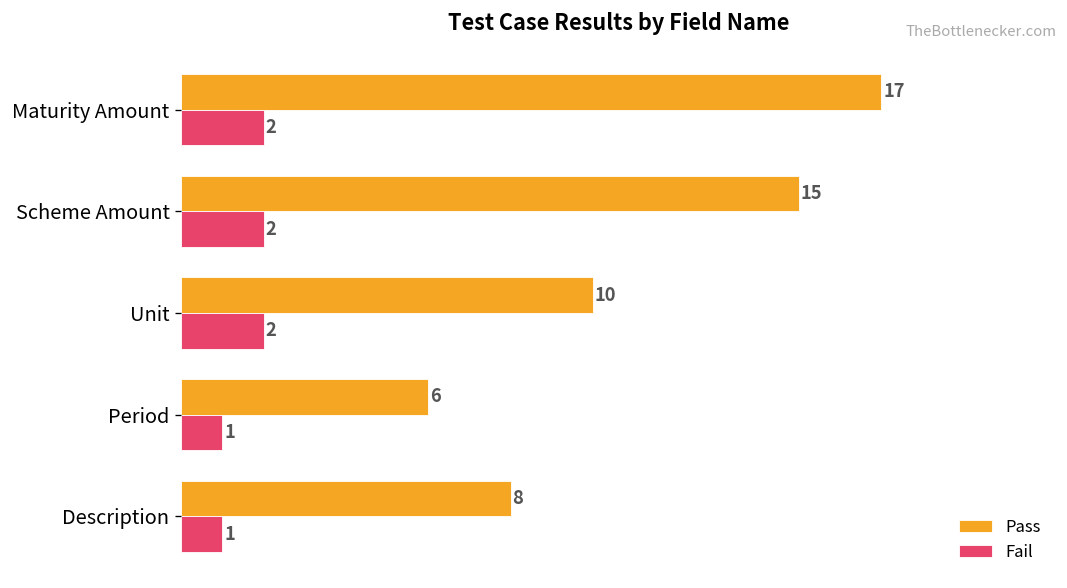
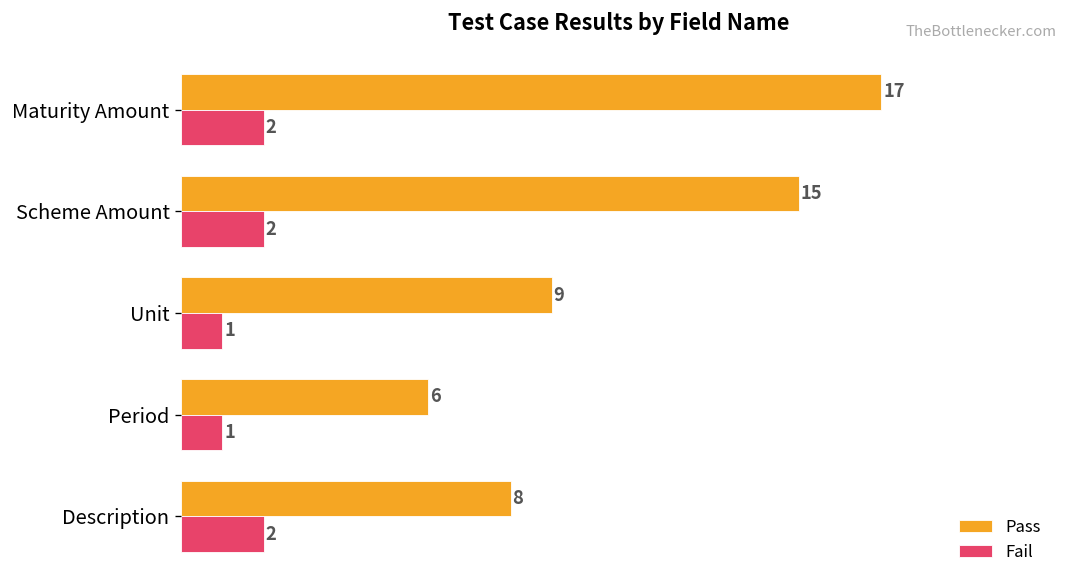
Pass, Unit: 10 -> 9
Fail, Unit: 2 -> 1
Fail, Description: 1 -> 2
